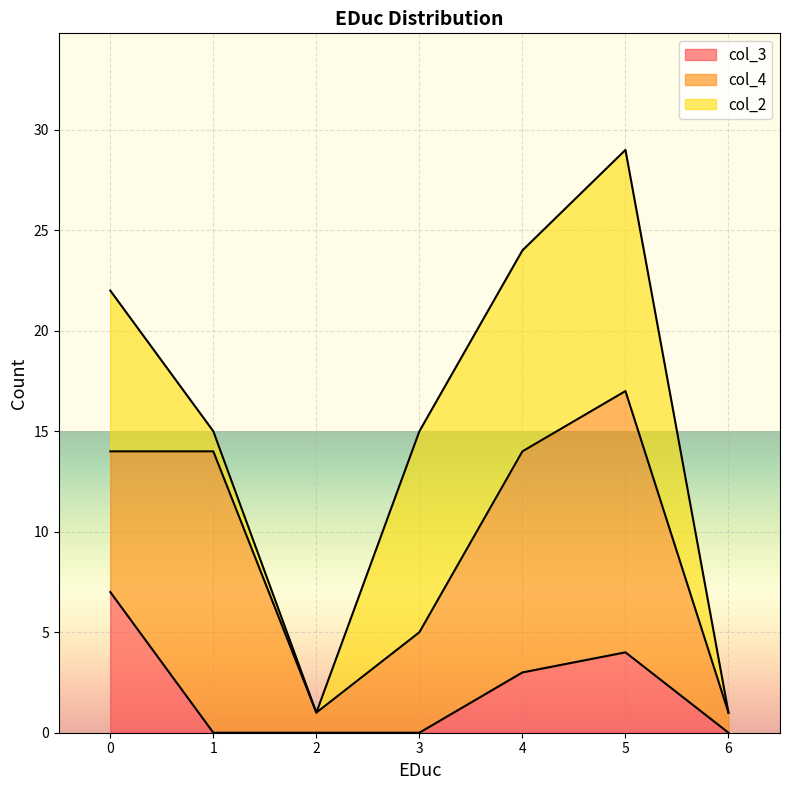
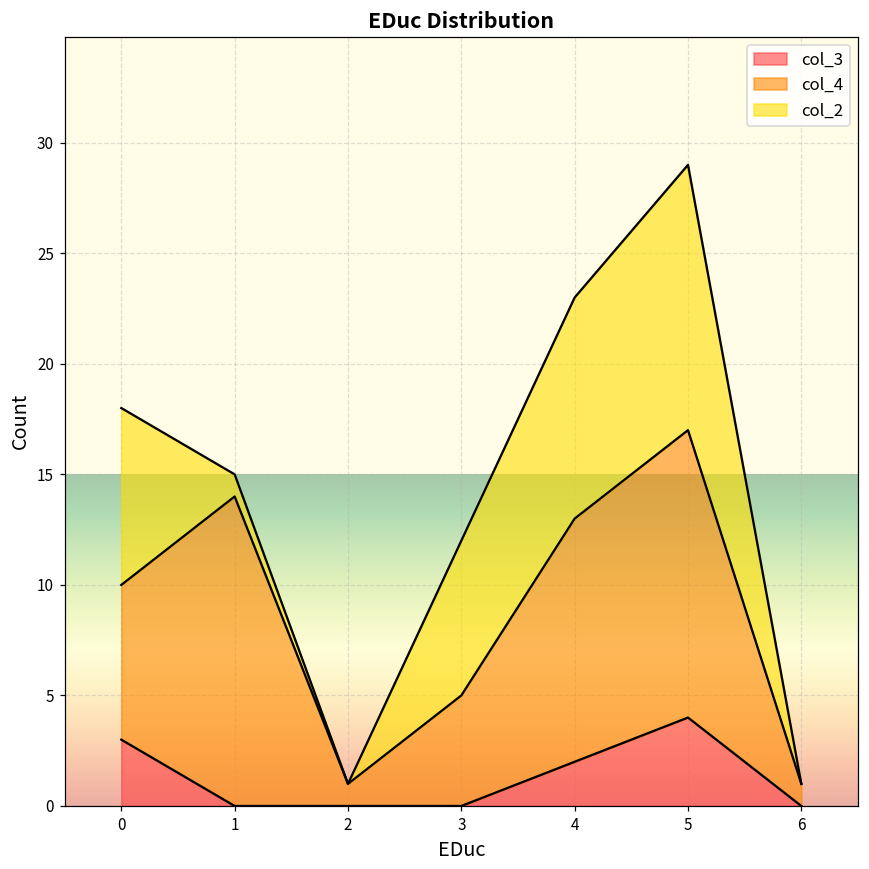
col_3, 0: 7 -> 3
col_2, 3: 10 -> 7
col_3, 4: 3 -> 2
